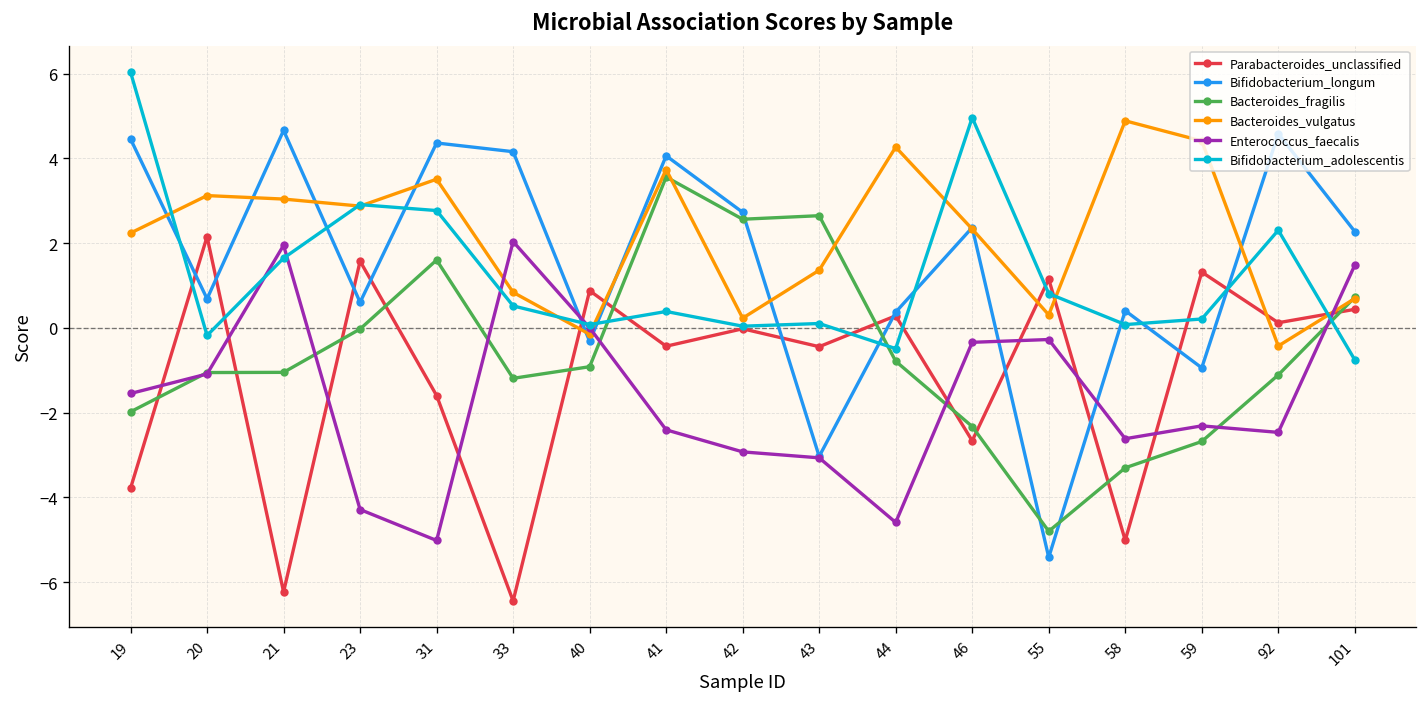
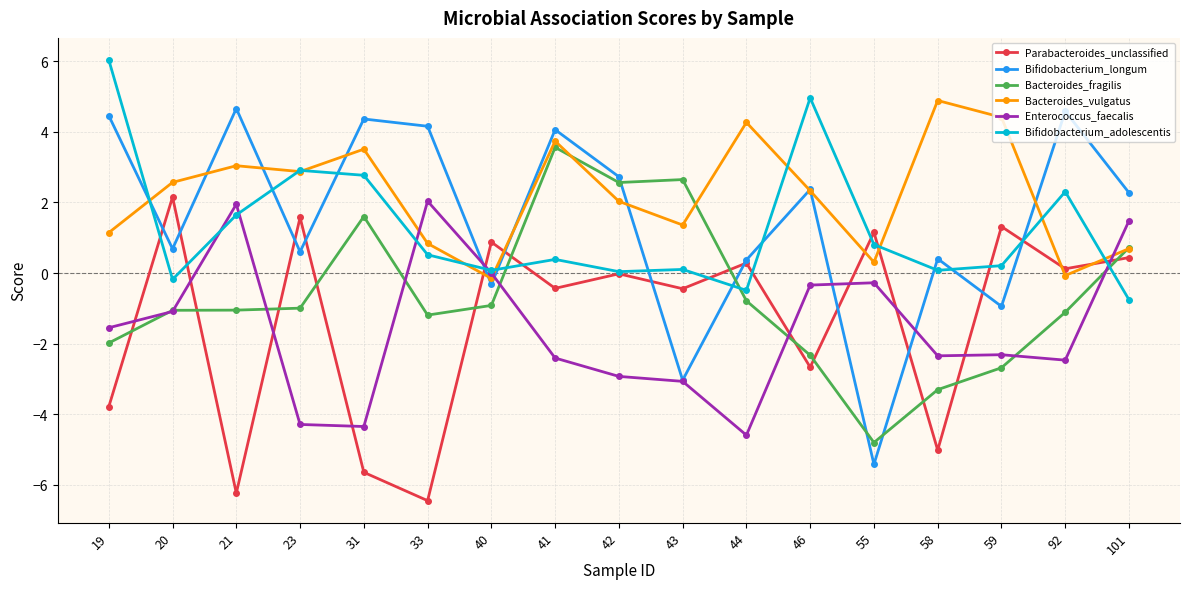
Bacteroides_vulgatus, 19: 2.2 -> 1.1
Bacteroides_vulgatus, 20: 3.1 -> 2.6
Bacteroides_fragilis, 23: 0.0 -> -1.0
Parabacteroides_unclassified, 31: -1.6 -> -5.6
Enterococcus_faecalis, 31: -5.0 -> -4.3
Bacteroides_vulgatus, 42: 0.2 -> 2.0
Enterococcus_faecalis, 58: -2.6 -> -2.3
Bacteroides_vulgatus, 92: -0.4 -> -0.1
